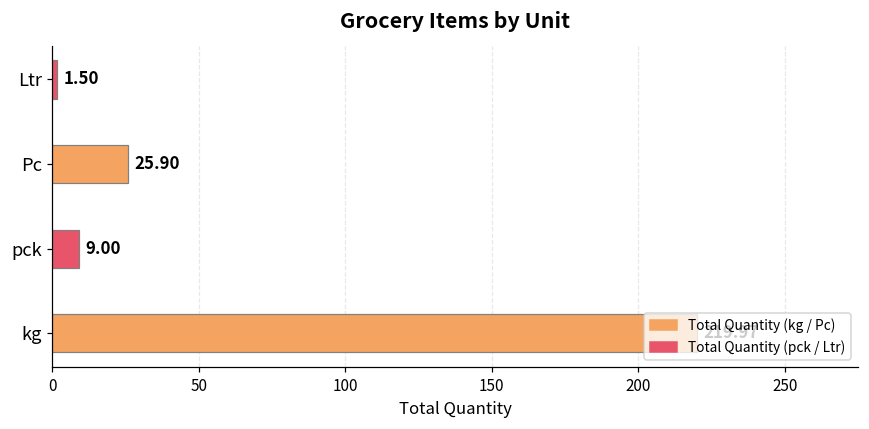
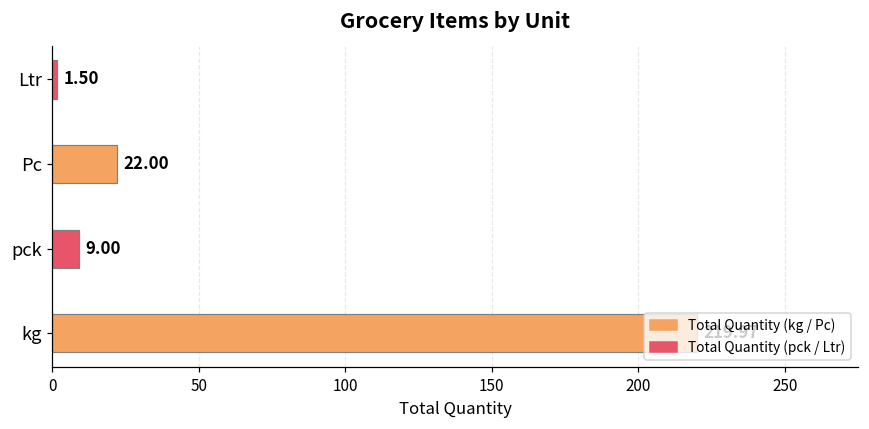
Pc: 25.90 -> 22.00
